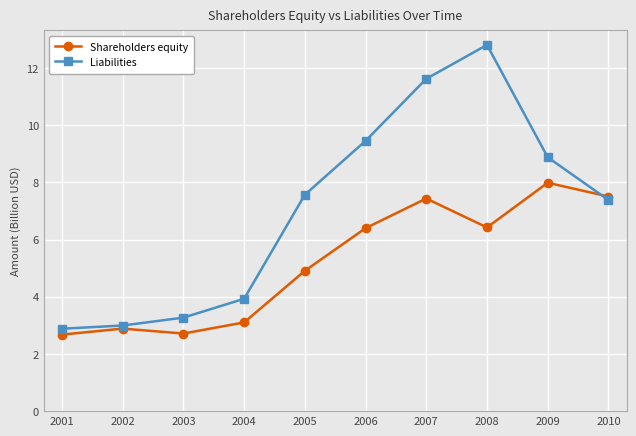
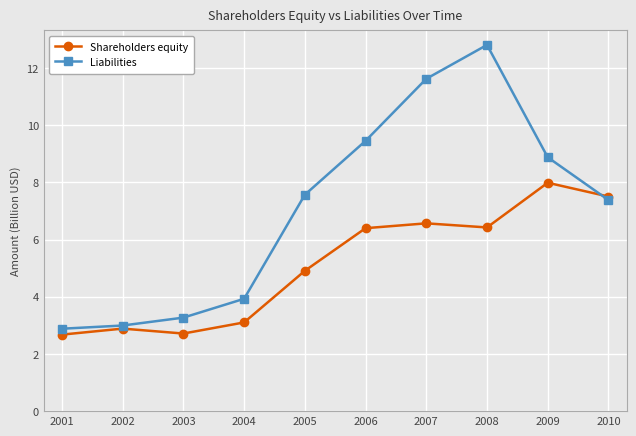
Shareholders equity, 2007: 7.4 -> 6.6
